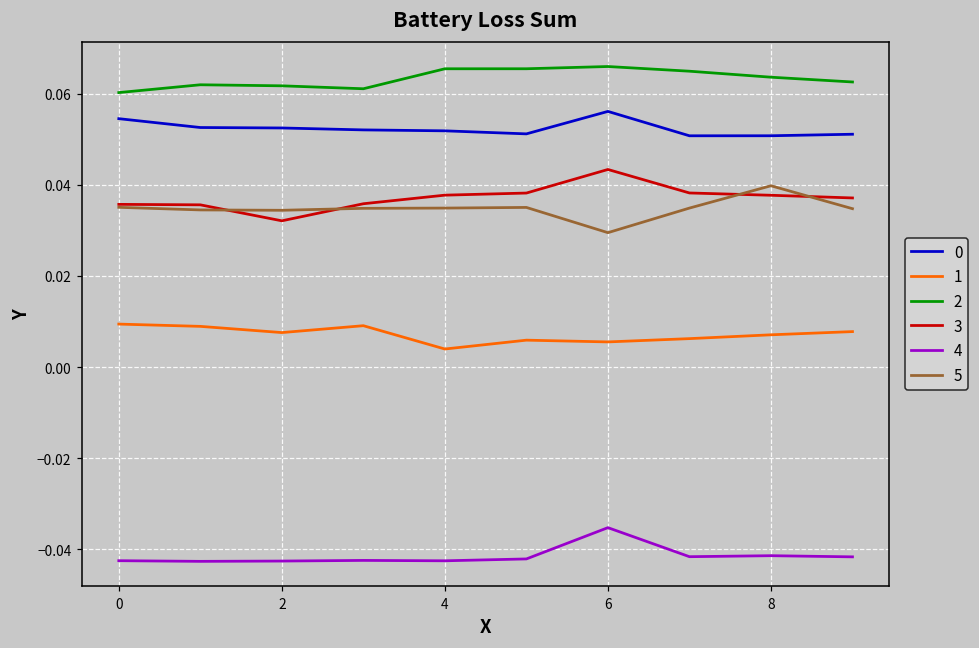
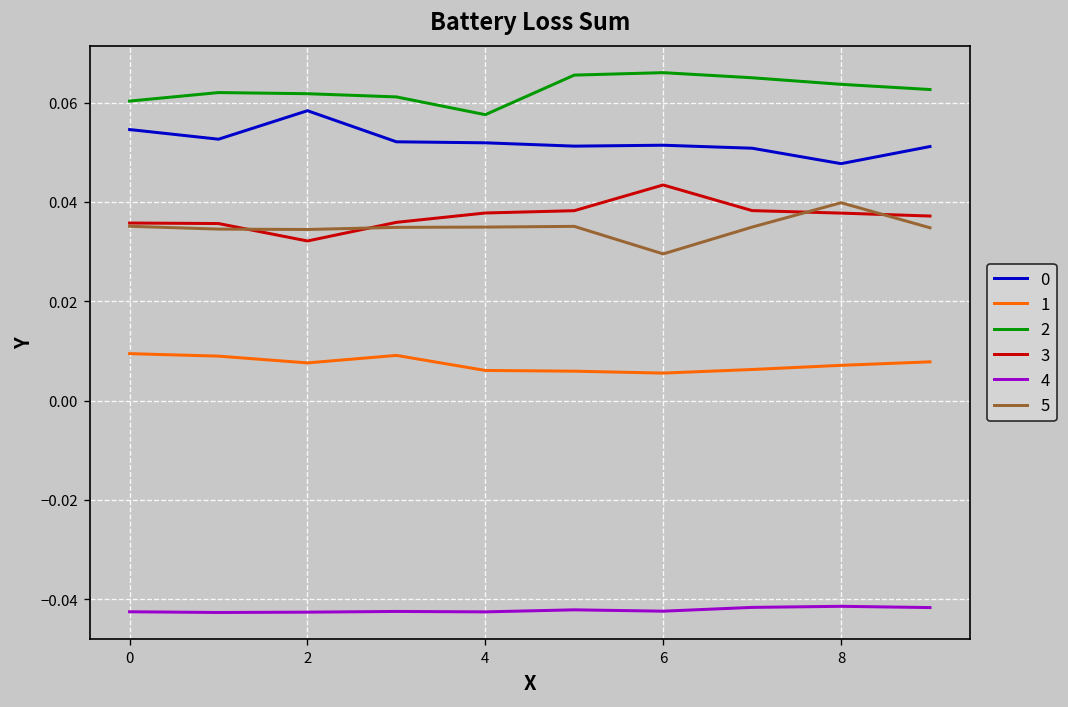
0, 2: 0.053 -> 0.058
1, 4: 0.004 -> 0.006
2, 4: 0.066 -> 0.058
0, 6: 0.056 -> 0.051
4, 6: -0.035 -> -0.042
0, 8: 0.051 -> 0.048
